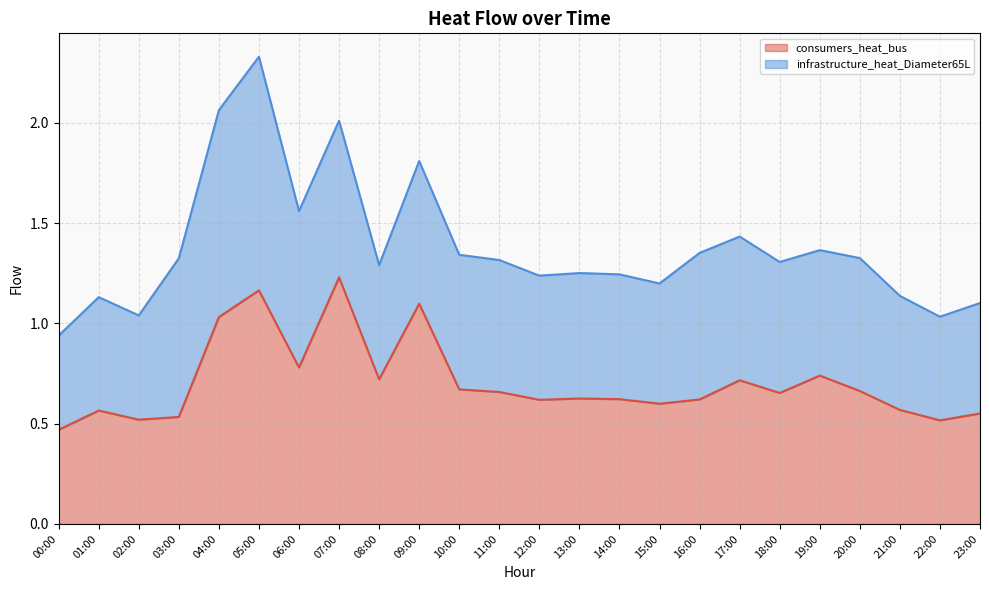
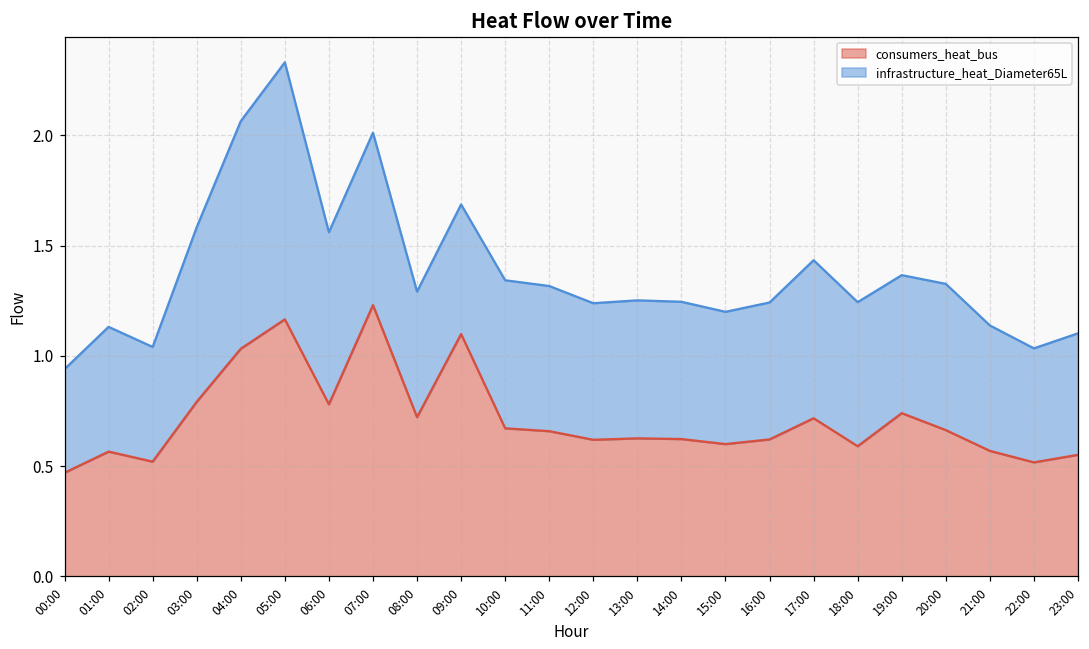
consumers_heat_bus, 03:00: 0.53 -> 0.79
infrastructure_heat_Diameter65L, 09:00: 0.71 -> 0.59
infrastructure_heat_Diameter65L, 16:00: 0.73 -> 0.62
consumers_heat_bus, 18:00: 0.65 -> 0.59
